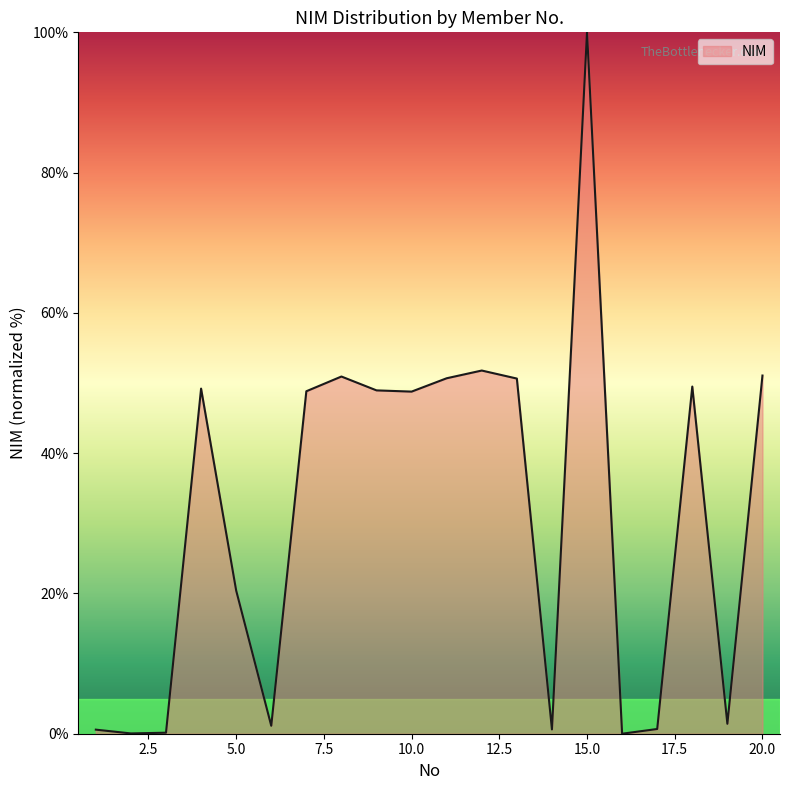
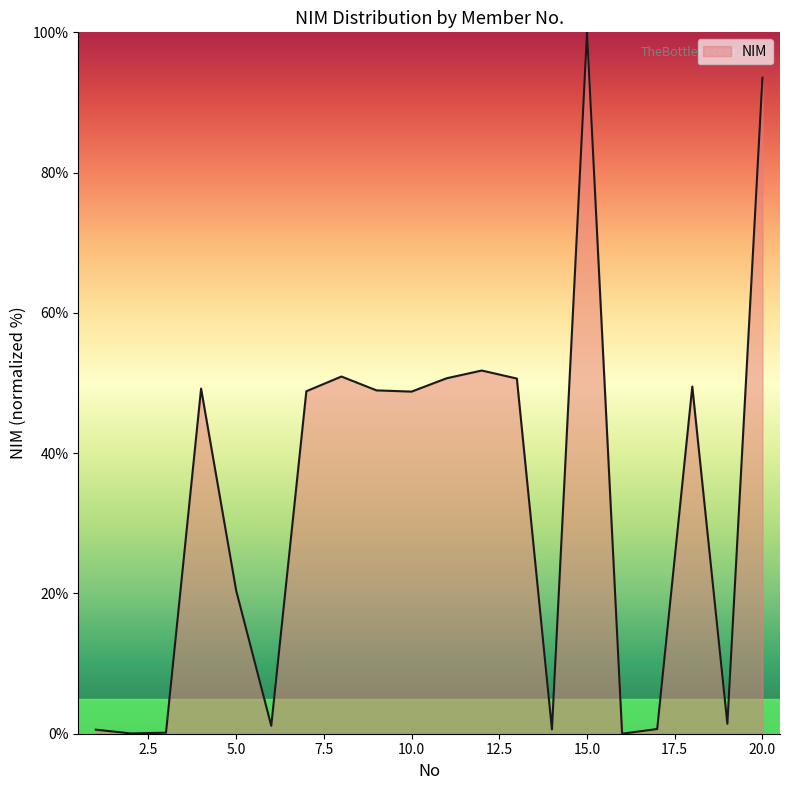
20.0: 51% -> 94%
